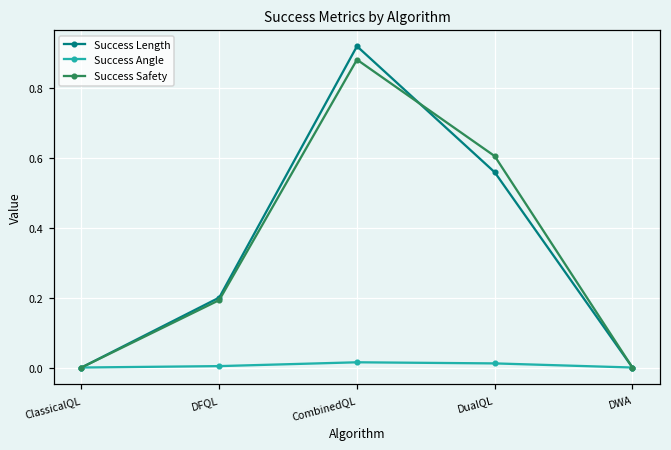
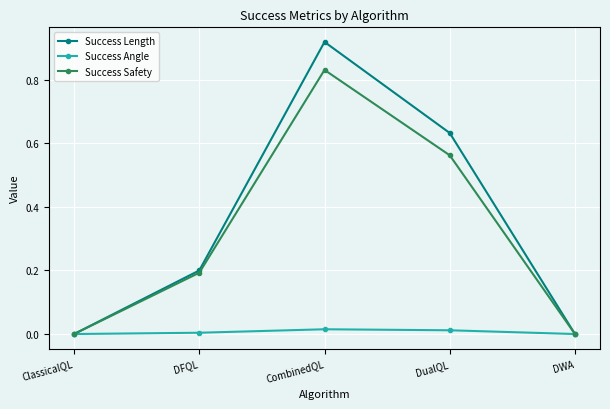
Success Safety, CombinedQL: 0.88 -> 0.83
Success Length, DualQL: 0.56 -> 0.63
Success Safety, DualQL: 0.60 -> 0.56
